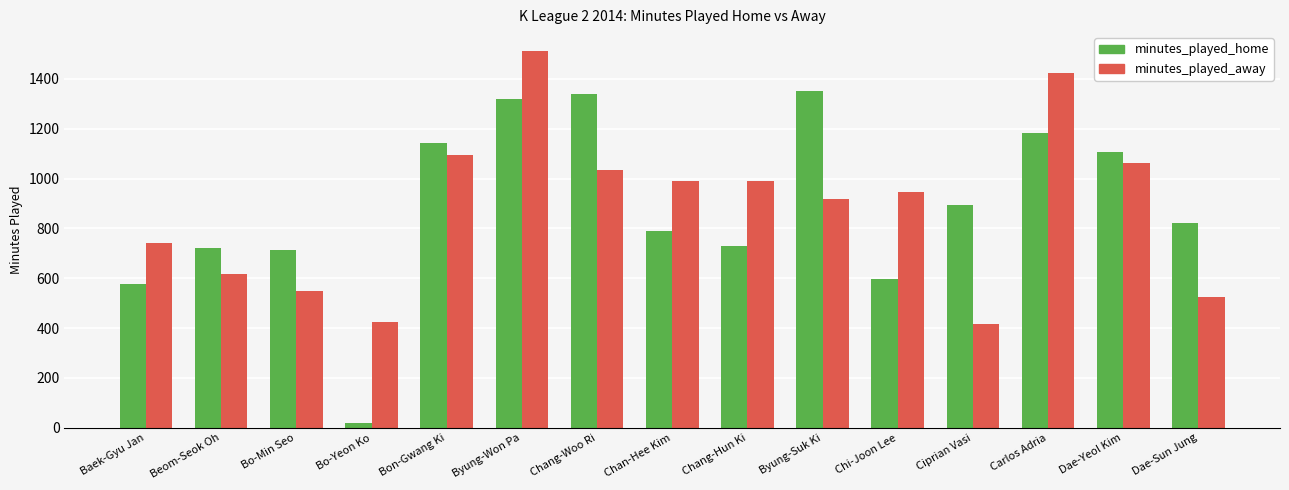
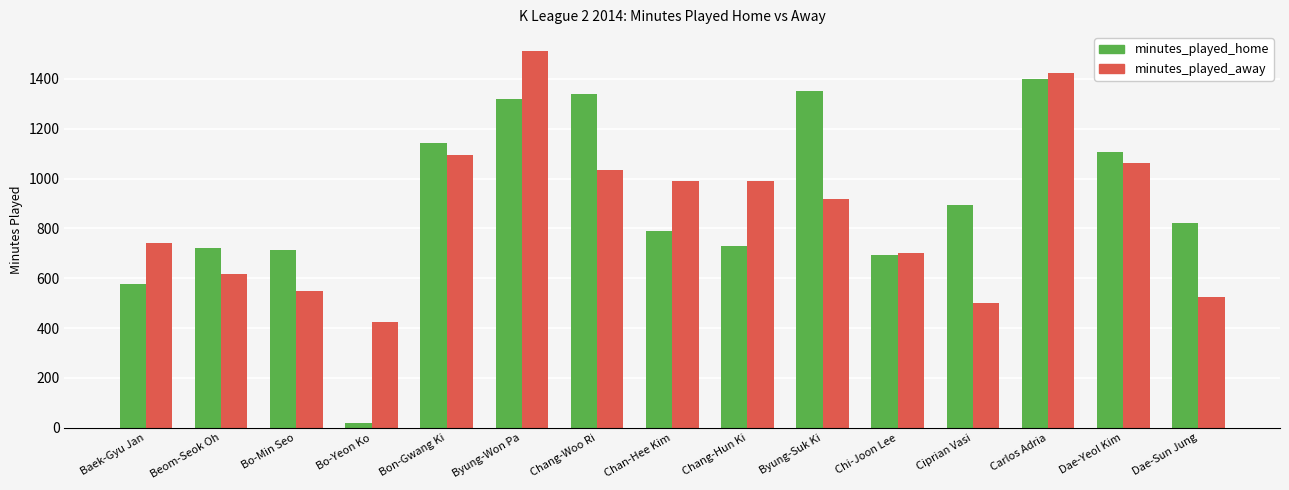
minutes_played_home, Chi-Joon Lee: 600 -> 690
minutes_played_away, Chi-Joon Lee: 950 -> 700
minutes_played_away, Ciprian Vasi: 420 -> 500
minutes_played_home, Carlos Adria: 1180 -> 1400
